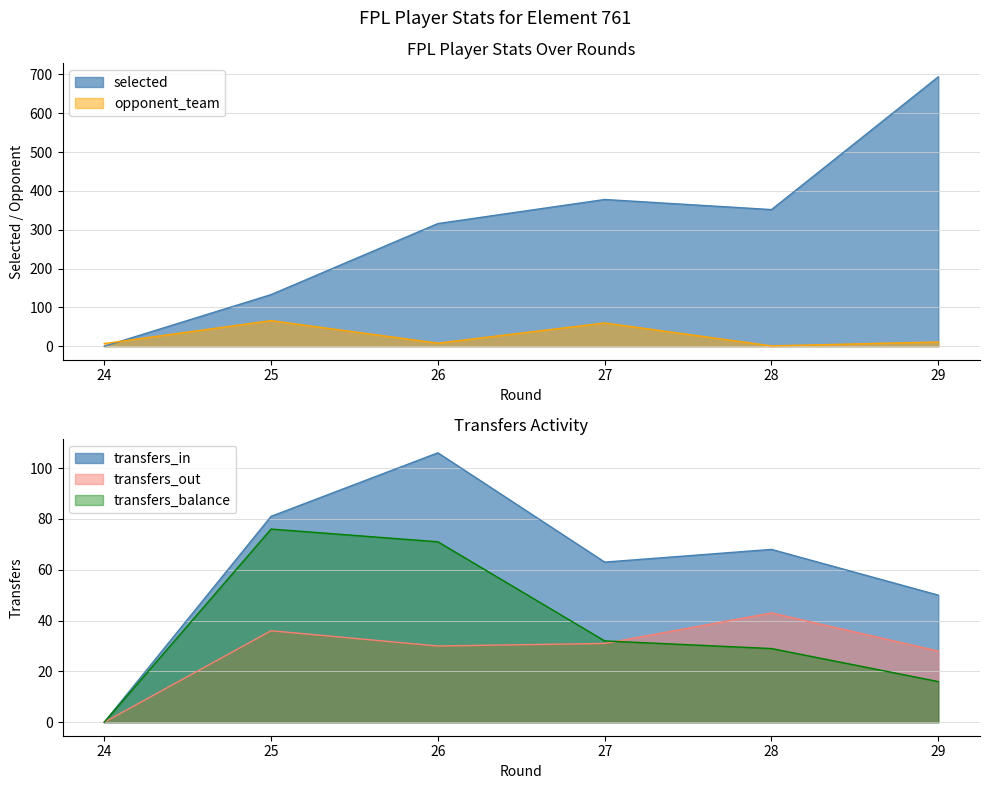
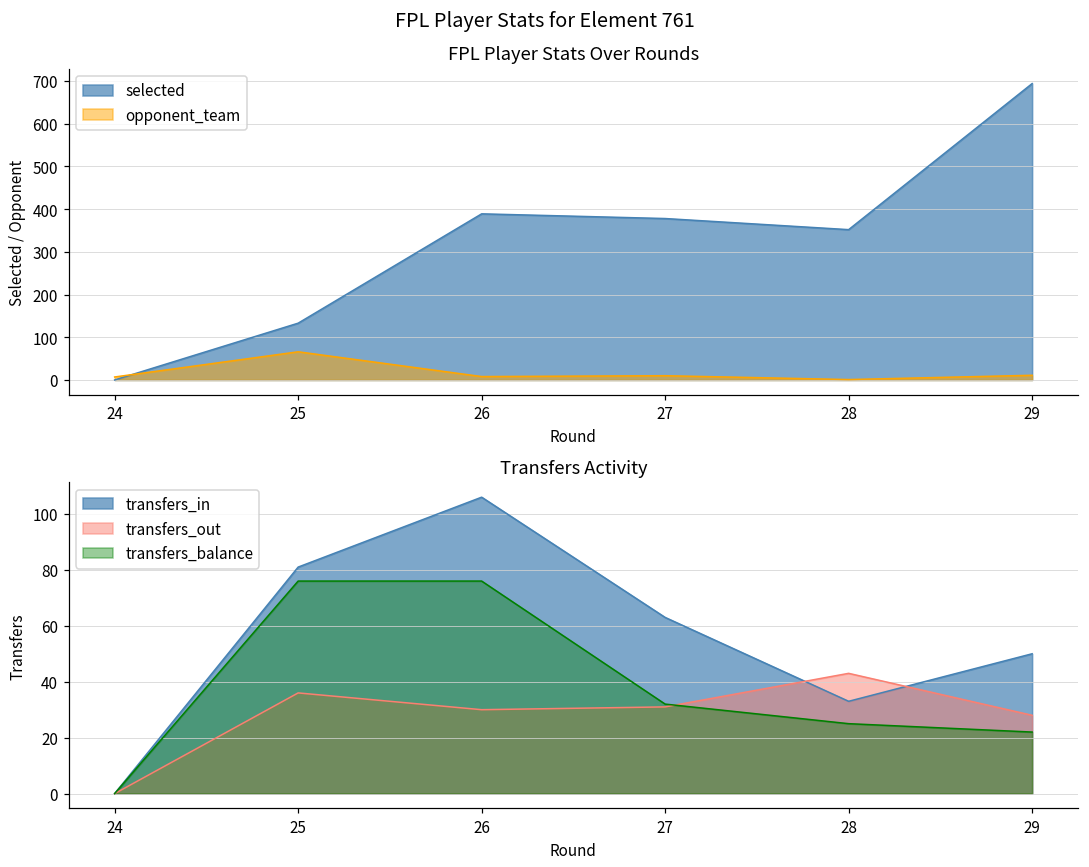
FPL Player Stats Over Rounds, selected, 26: 320 -> 390
FPL Player Stats Over Rounds, opponent_team, 27: 60 -> 10
Transfers Activity, transfers_balance, 26: 71 -> 76
Transfers Activity, transfers_in, 28: 68 -> 33
Transfers Activity, transfers_balance, 28: 29 -> 25
Transfers Activity, transfers_balance, 29: 16 -> 22
